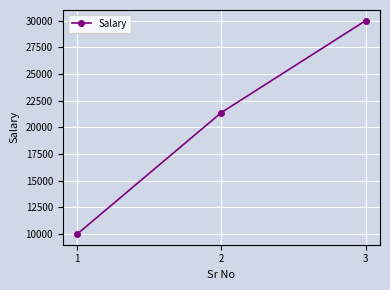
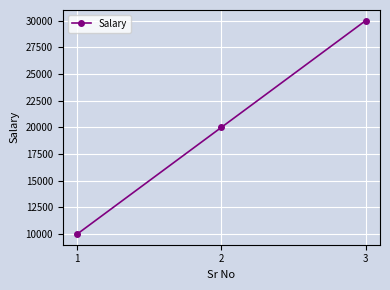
2: 21400 -> 20000
